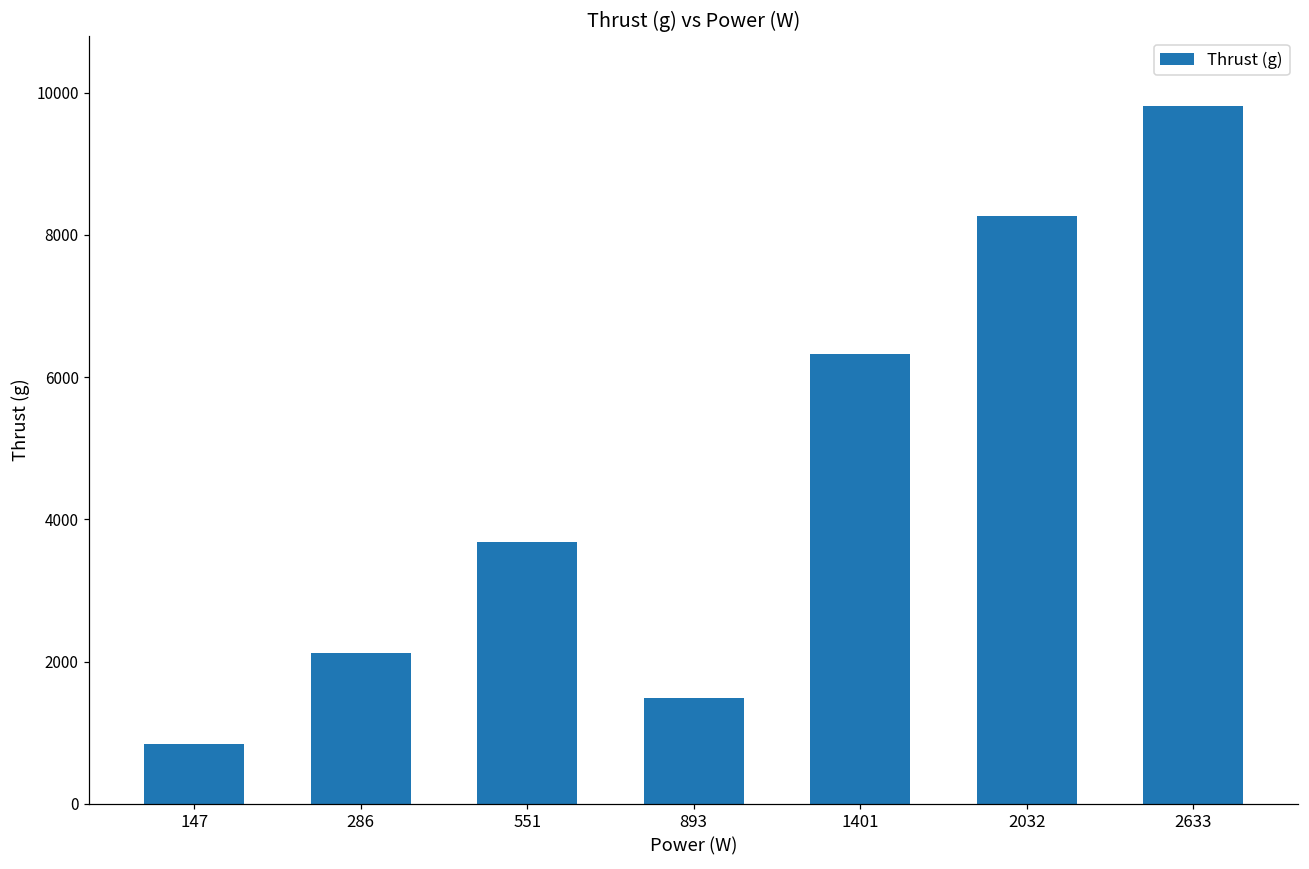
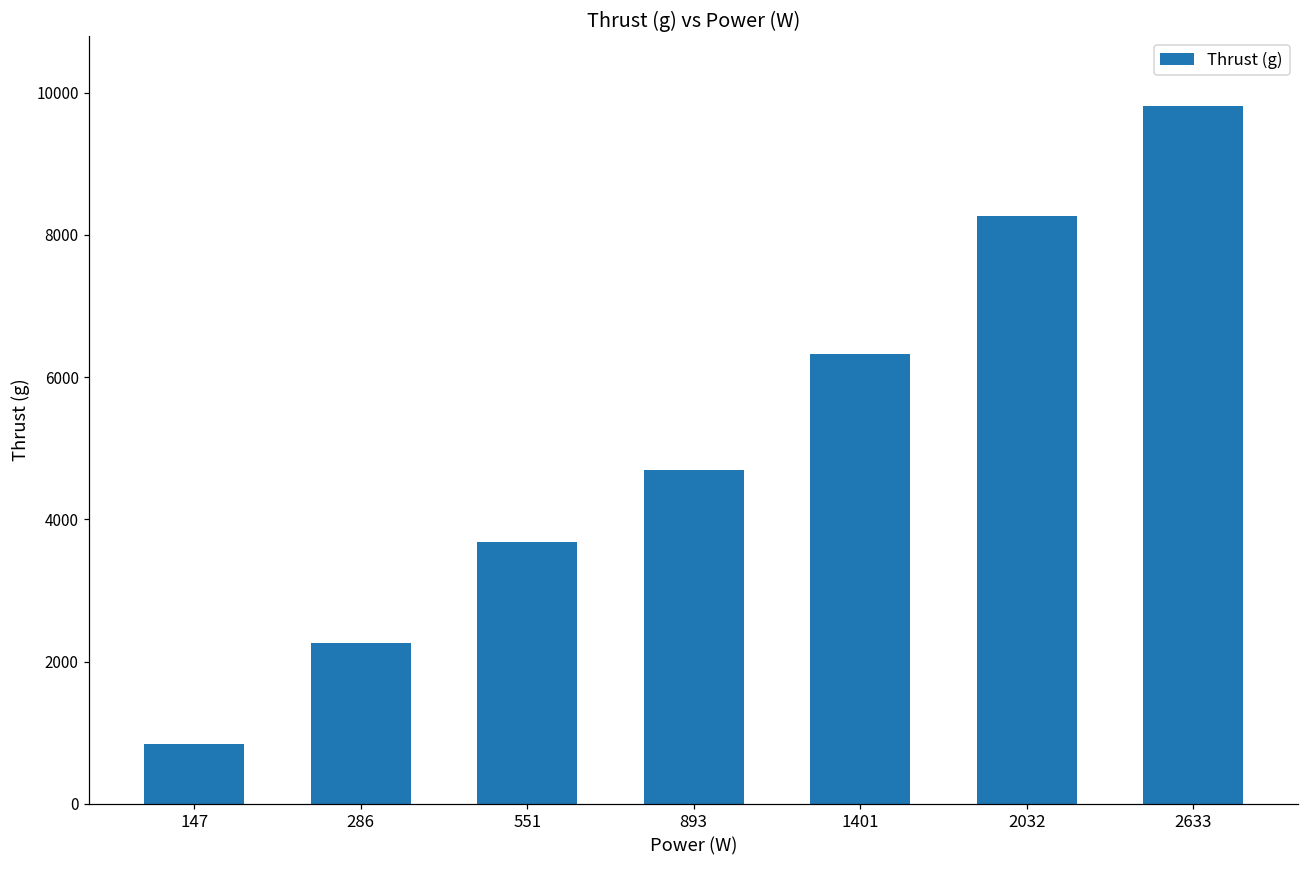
286: 2100 -> 2300
893: 1500 -> 4700
